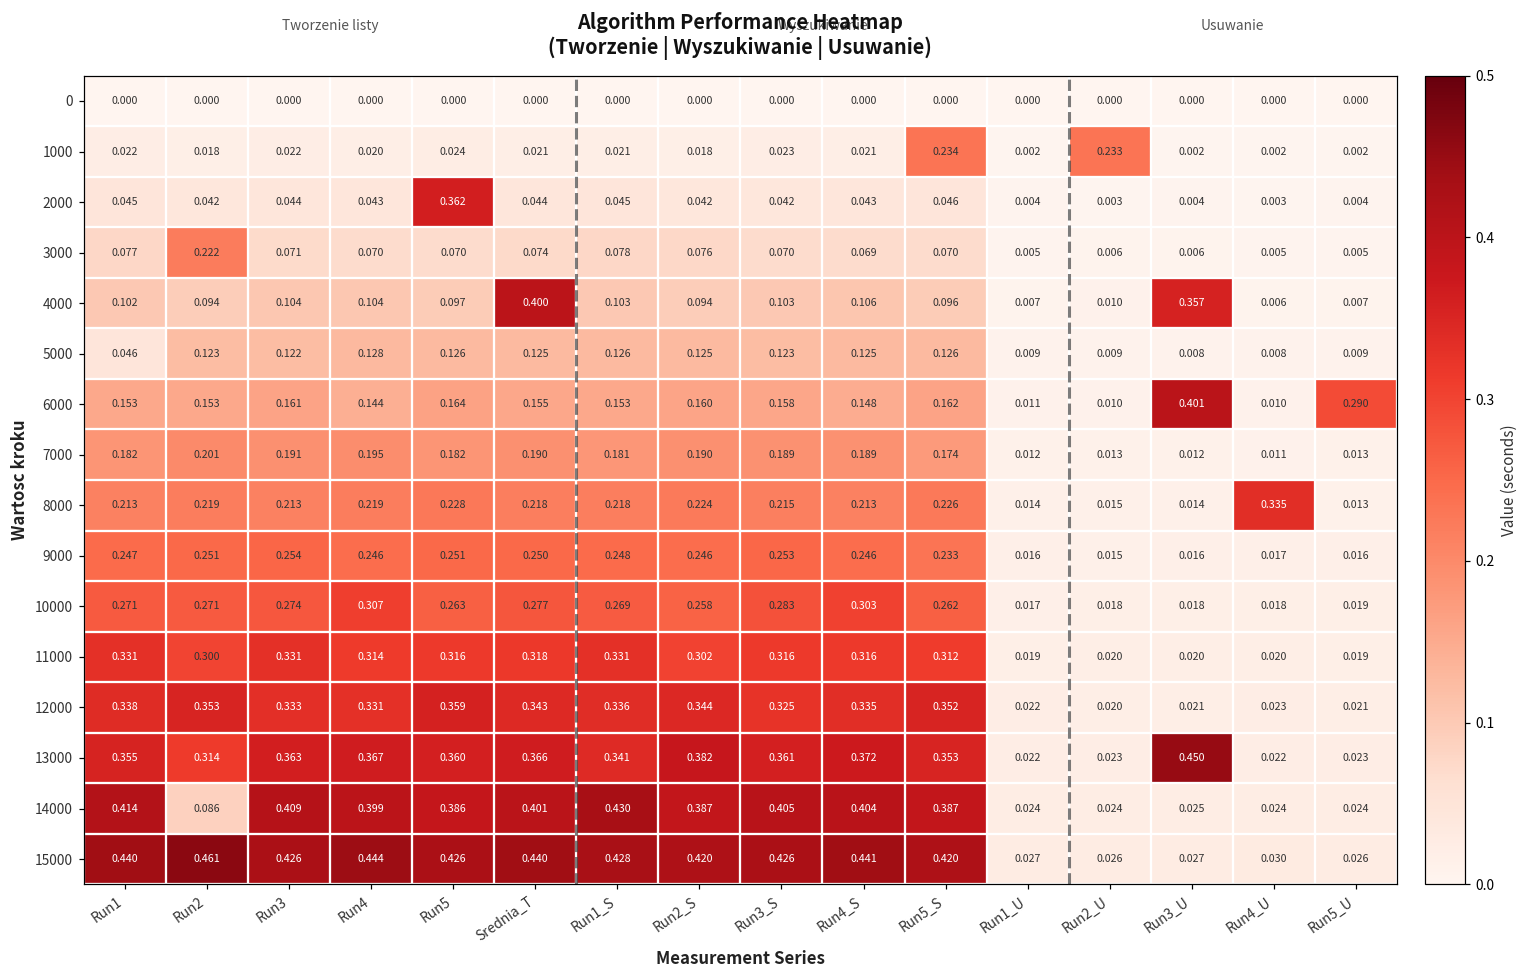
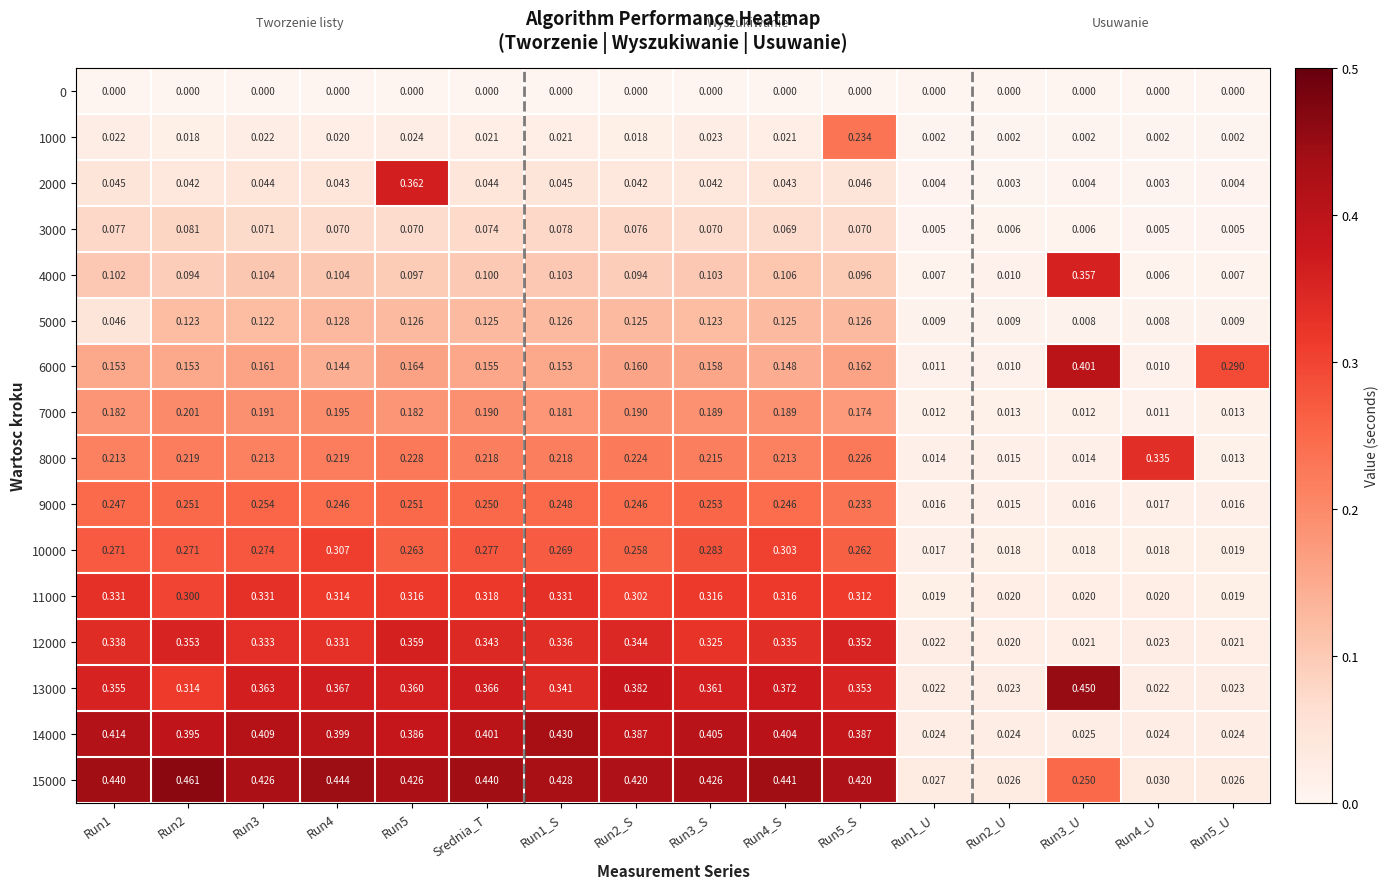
1000, Run2_U: 0.233 -> 0.002
3000, Run2: 0.222 -> 0.081
4000, Srednia_T: 0.400 -> 0.100
14000, Run2: 0.086 -> 0.395
15000, Run3_U: 0.027 -> 0.250
